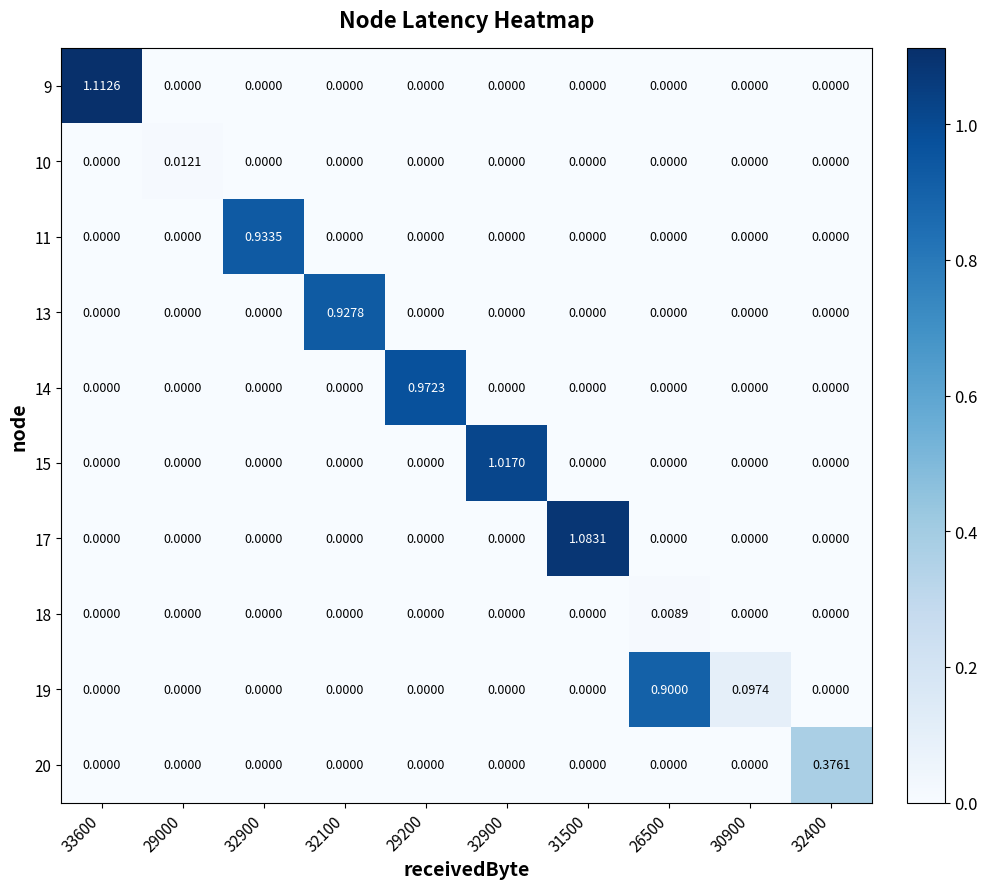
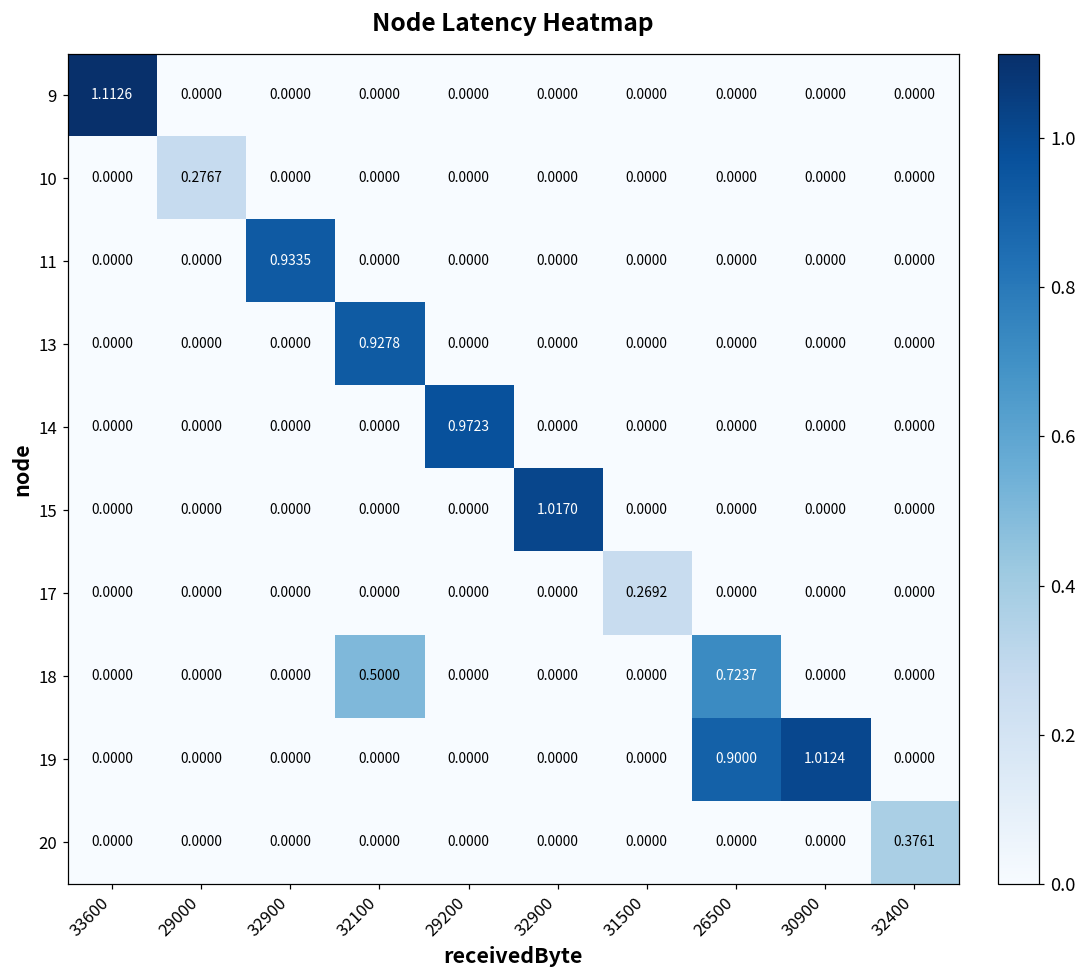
10, 29000: 0.0121 -> 0.2767
17, 31500: 1.0831 -> 0.2692
18, 32100: 0.0000 -> 0.5000
18, 26500: 0.0089 -> 0.7237
19, 30900: 0.0974 -> 1.0124
